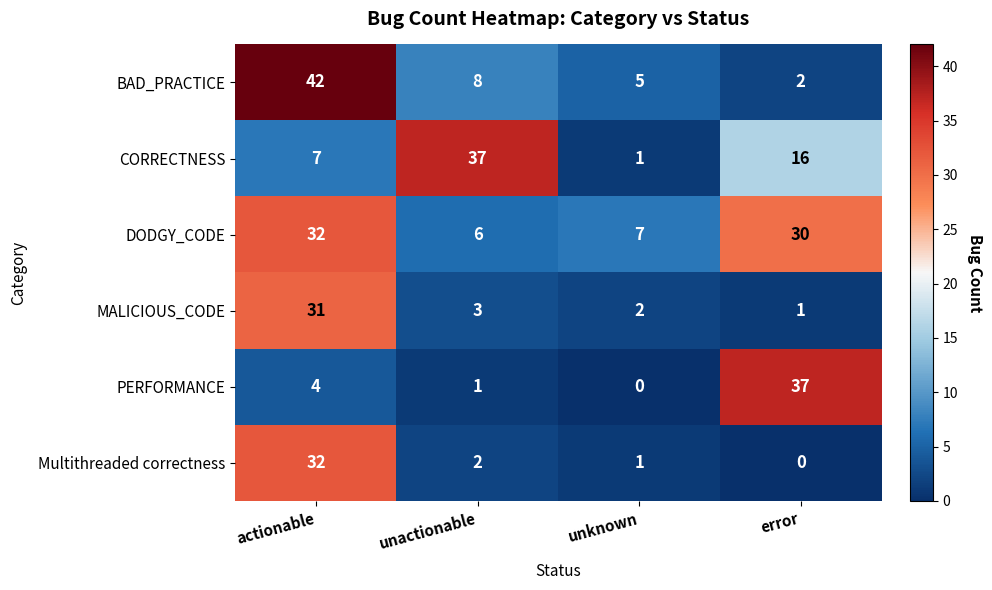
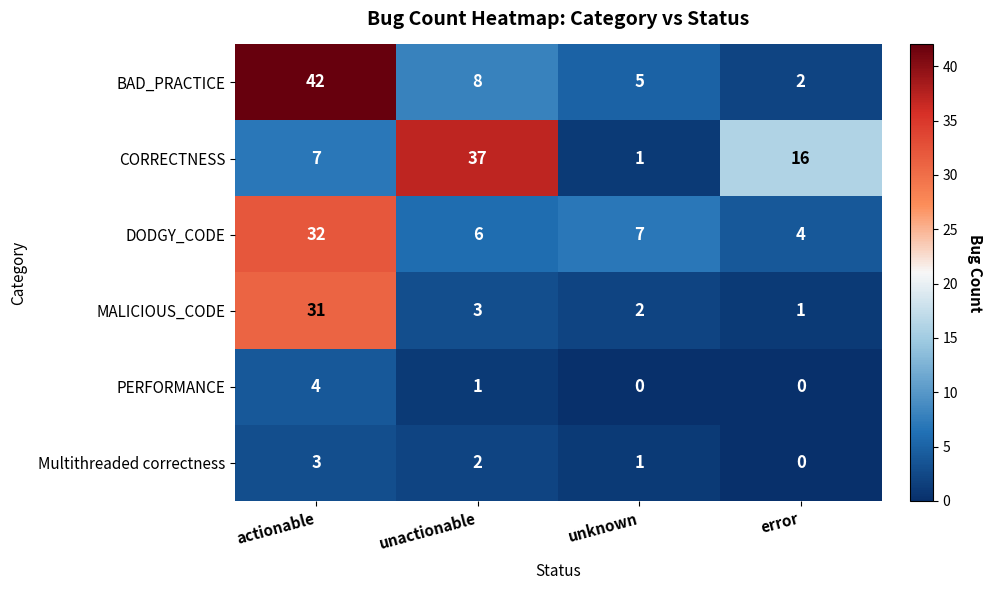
DODGY_CODE, error: 30 -> 4
PERFORMANCE, error: 37 -> 0
Multithreaded correctness, actionable: 32 -> 3
